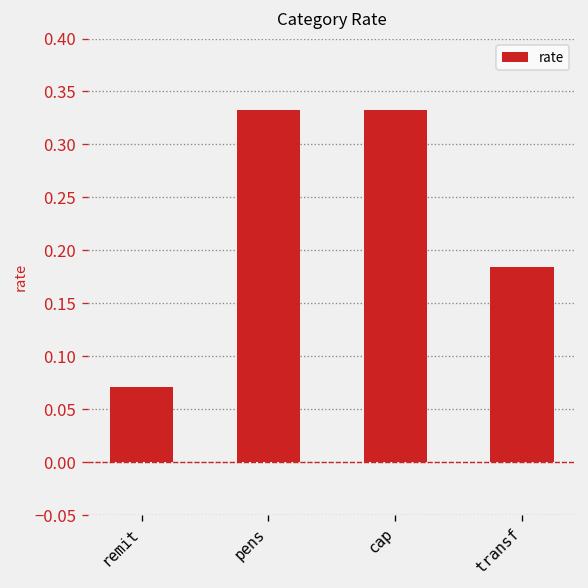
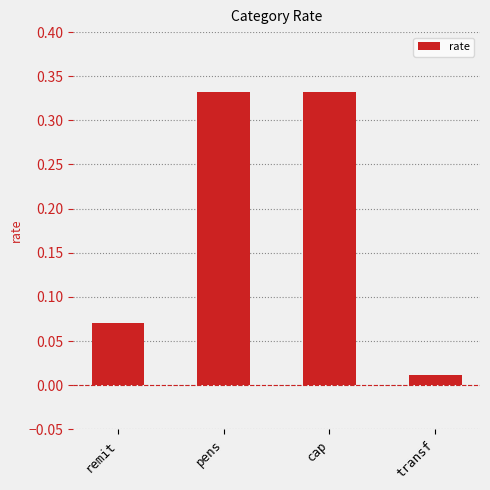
transf: 0.18 -> 0.01
